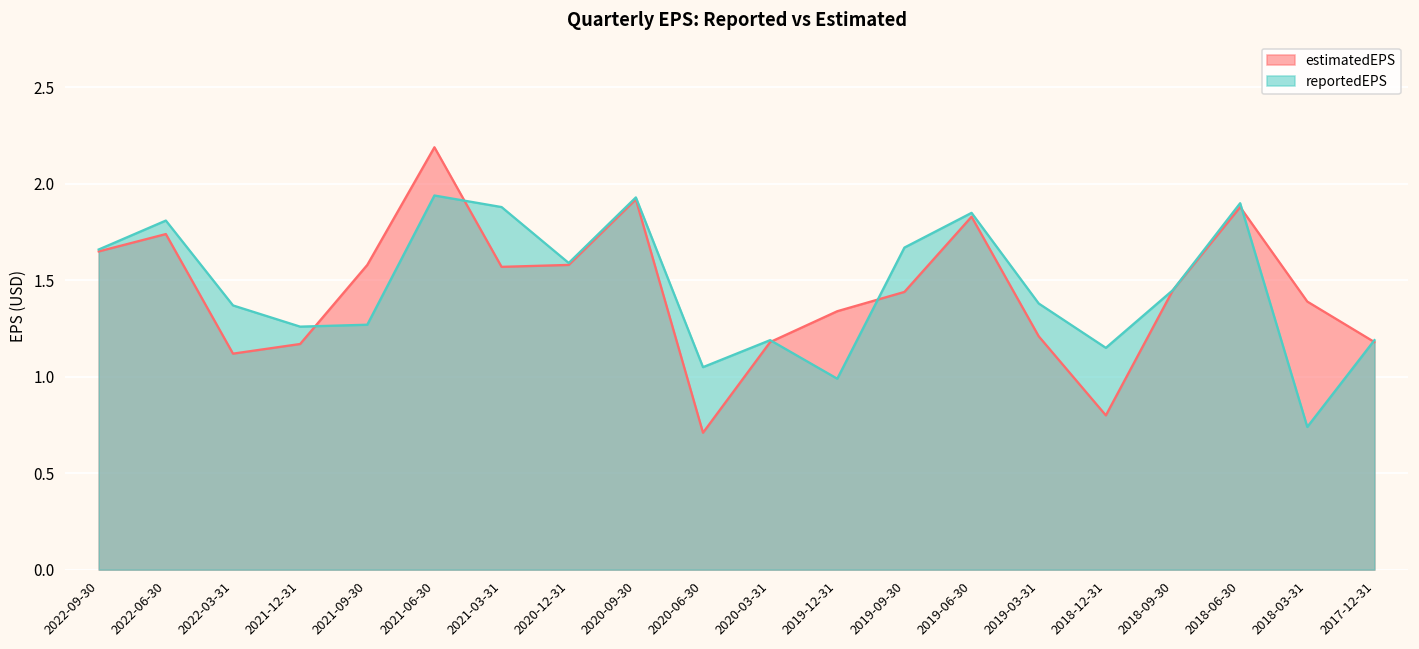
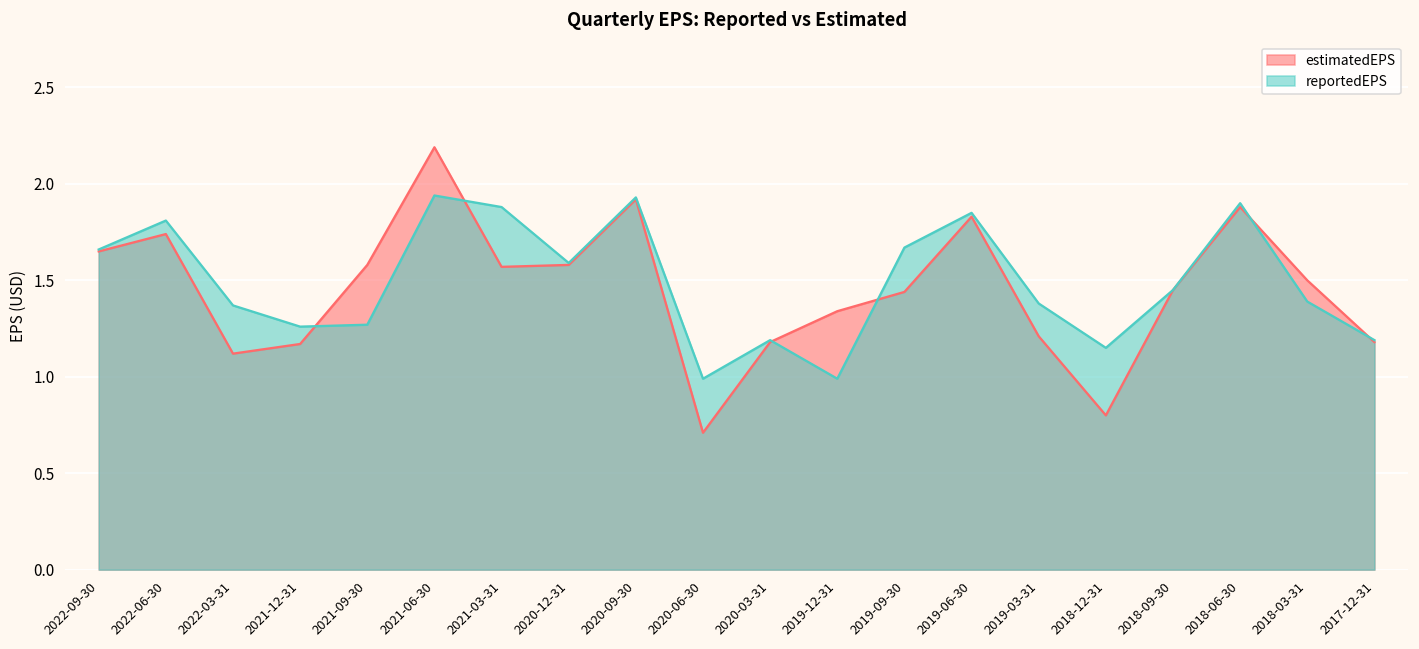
reportedEPS, 2020-06-30: 1.05 -> 0.99
estimatedEPS, 2018-03-31: 1.39 -> 1.50
reportedEPS, 2018-03-31: 0.74 -> 1.39
